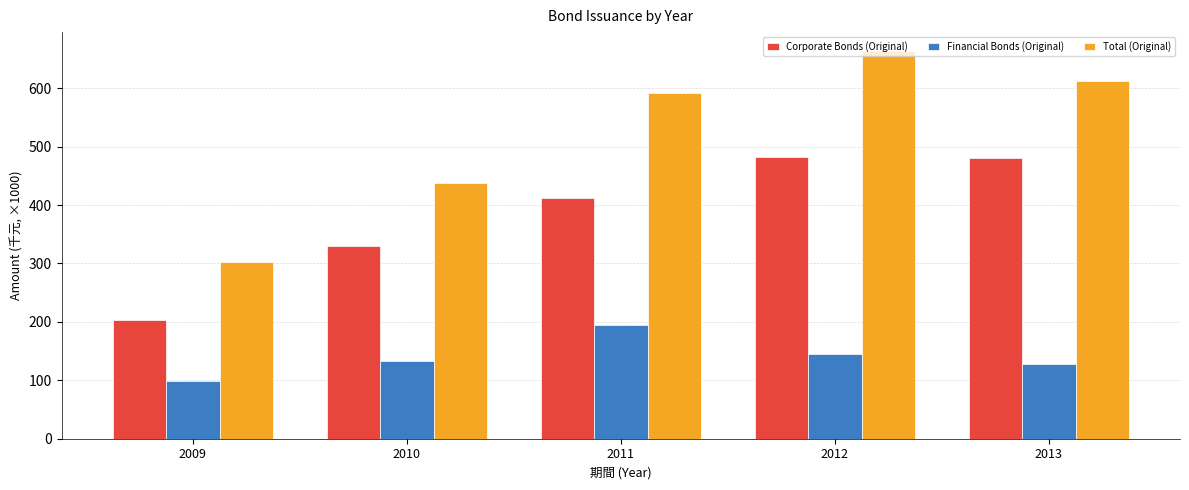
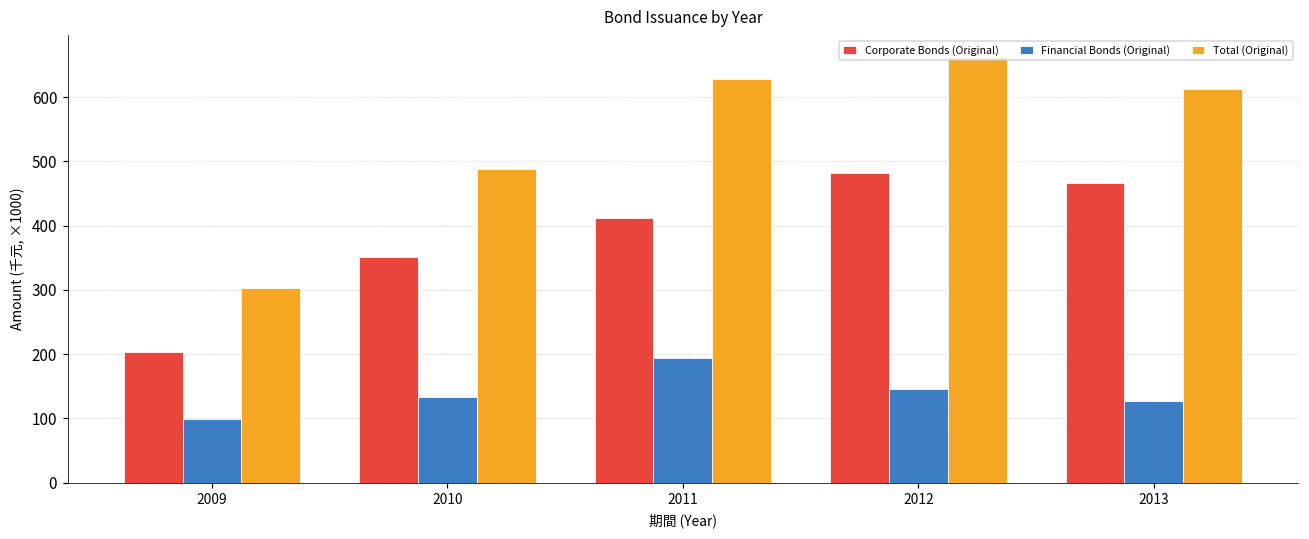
Corporate Bonds (Original), 2010: 330 -> 350
Total (Original), 2010: 440 -> 490
Total (Original), 2011: 590 -> 630
Corporate Bonds (Original), 2013: 480 -> 470
